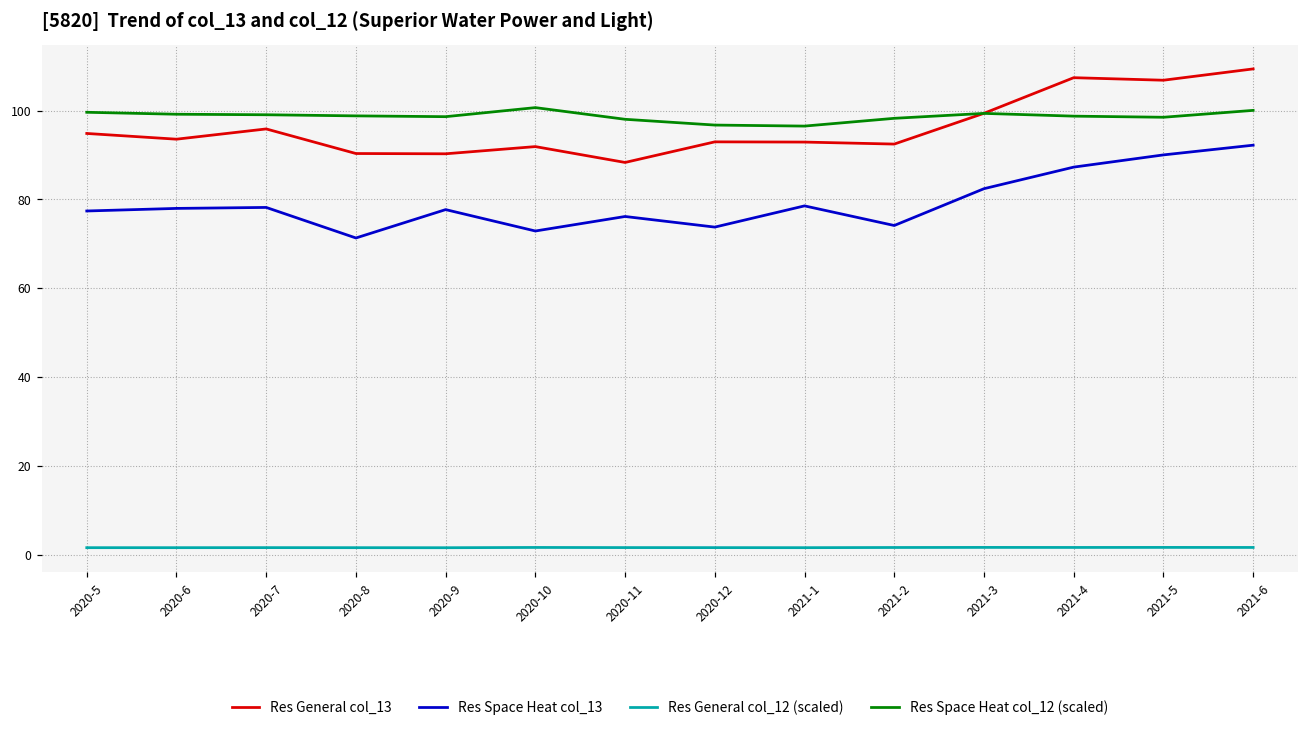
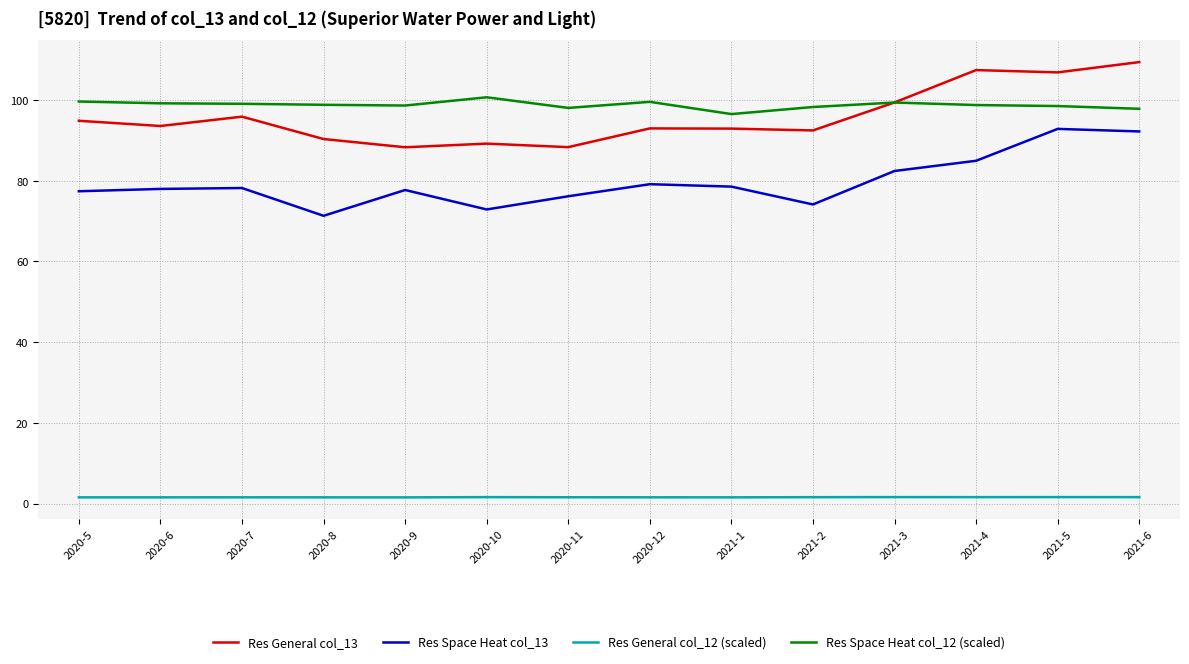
Res General col_13, 2020-9: 90 -> 88
Res General col_13, 2020-10: 92 -> 89
Res Space Heat col_13, 2020-12: 74 -> 79
Res Space Heat col_12 (scaled), 2020-12: 97 -> 100
Res Space Heat col_13, 2021-4: 87 -> 85
Res Space Heat col_13, 2021-5: 90 -> 93
Res Space Heat col_12 (scaled), 2021-6: 100 -> 98
